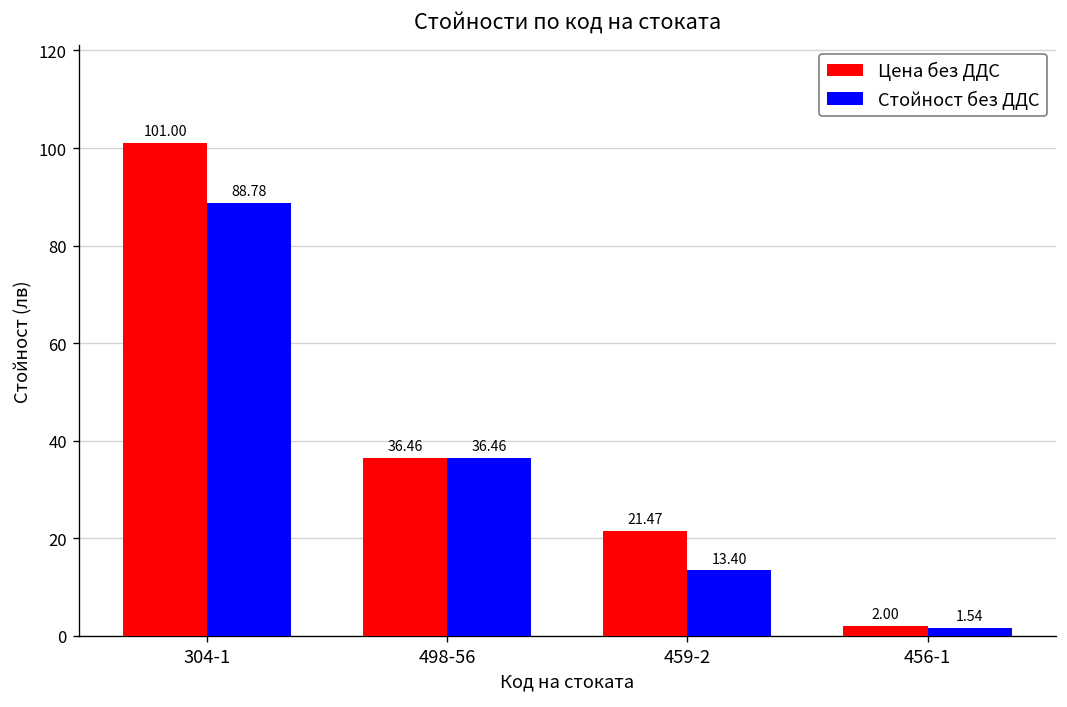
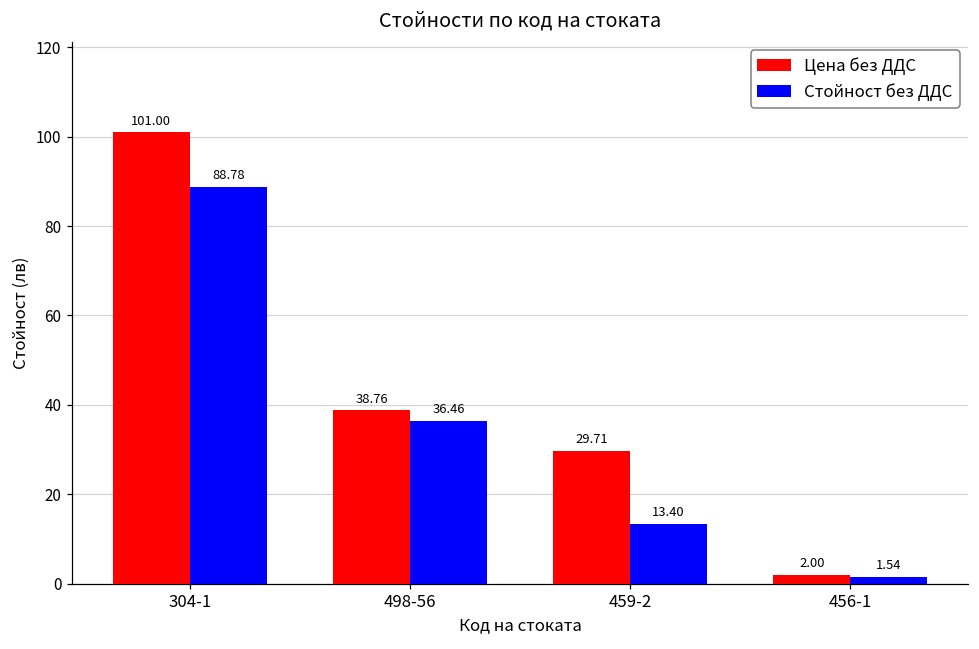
Цена без ДДС, 498-56: 36.46 -> 38.76
Цена без ДДС, 459-2: 21.47 -> 29.71
